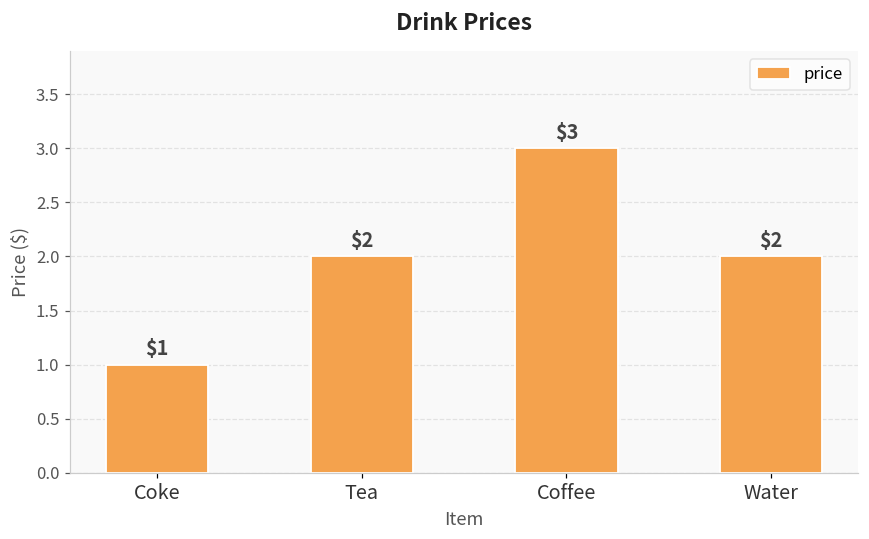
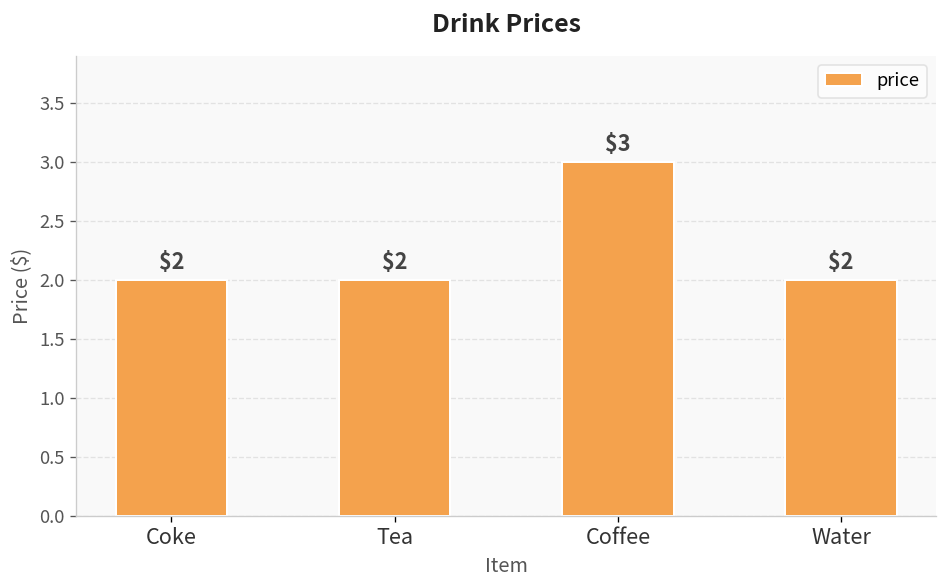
Coke: $1 -> $2
